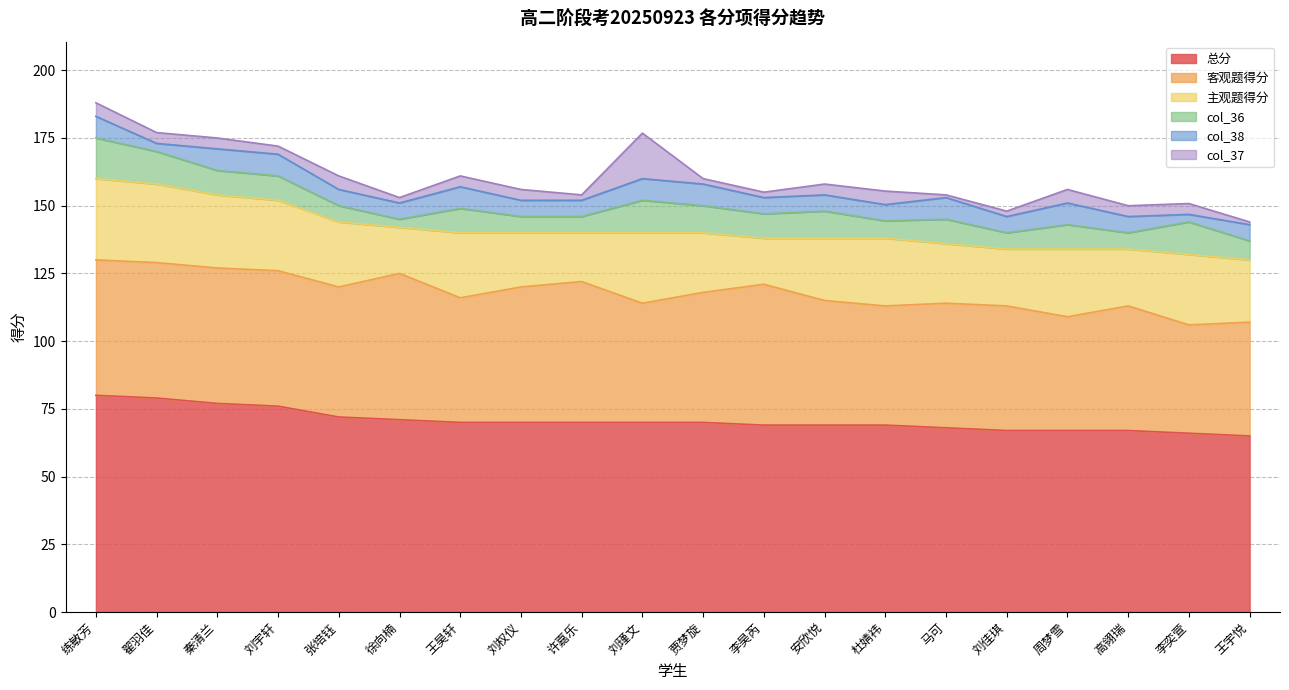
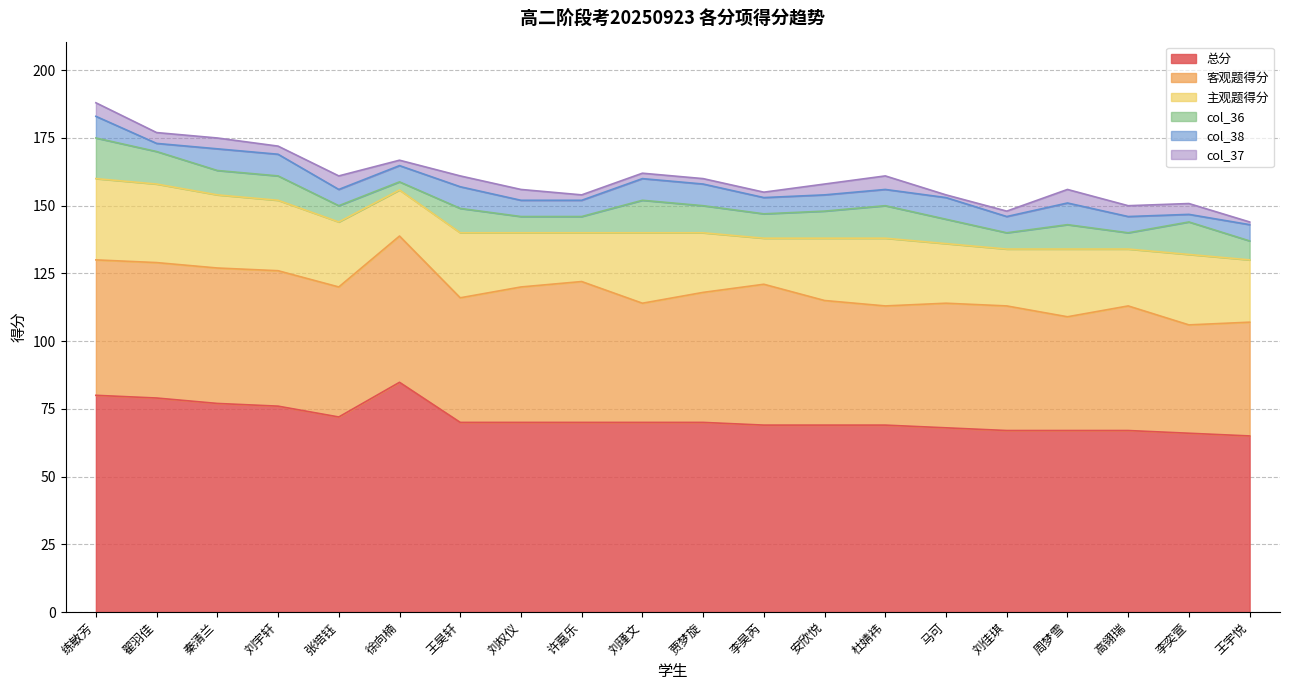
总分, 徐向楠: 71 -> 85
col_37, 刘瑾文: 17 -> 2
col_36, 杜婧祎: 6 -> 12
